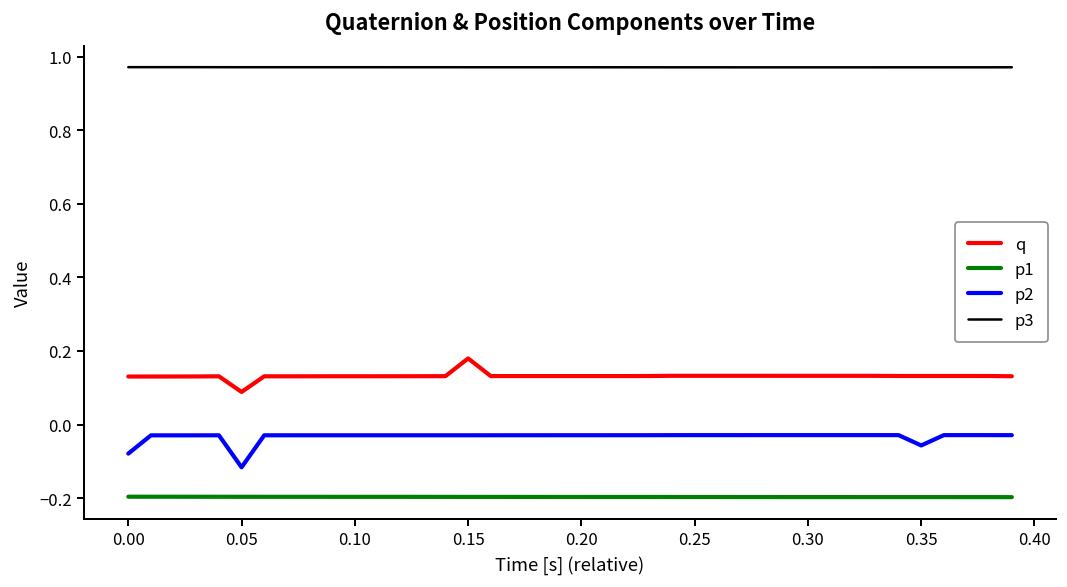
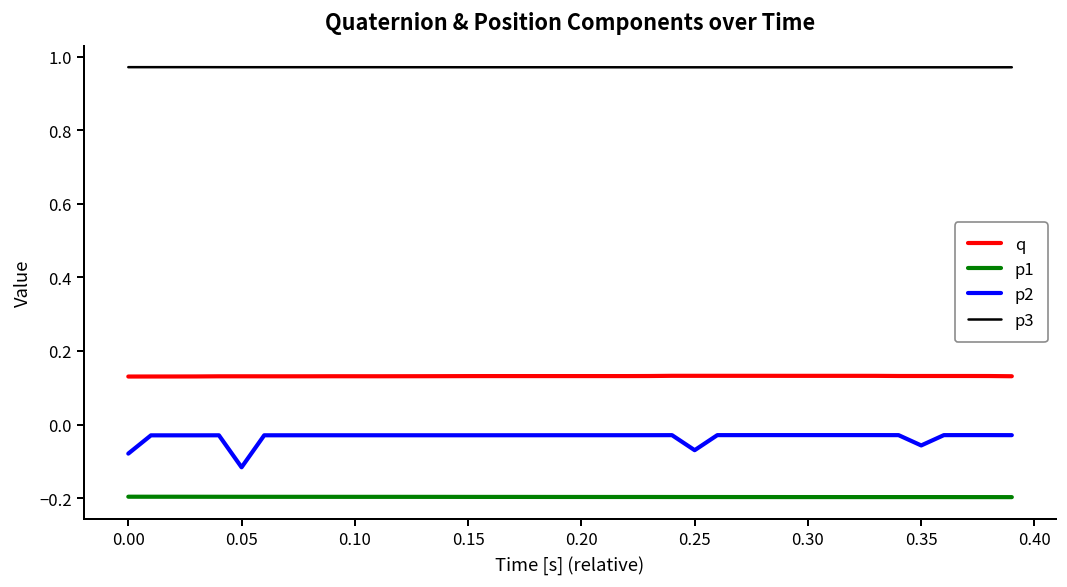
q, 0.05: 0.09 -> 0.13
q, 0.15: 0.18 -> 0.13
p2, 0.25: -0.03 -> -0.07
